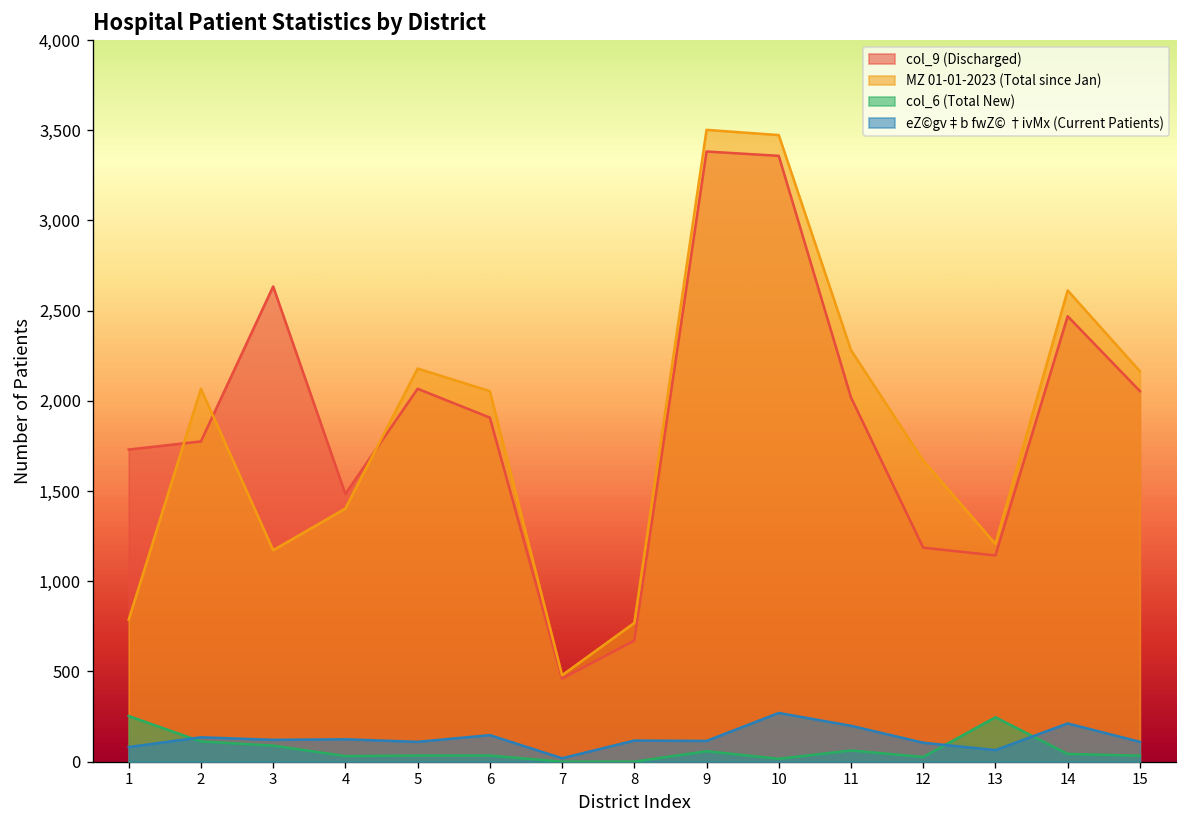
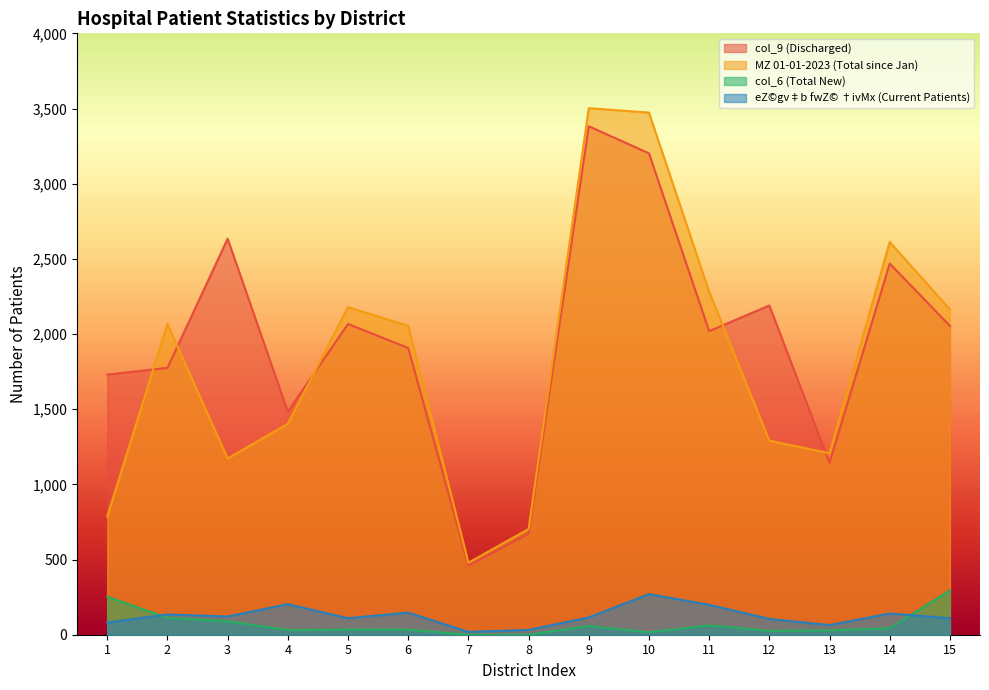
eZ©gv‡b fwZ© †ivMx (Current Patients), 4: 120 -> 200
MZ 01-01-2023 (Total since Jan), 8: 770 -> 700
eZ©gv‡b fwZ© †ivMx (Current Patients), 8: 120 -> 30
col_9 (Discharged), 10: 3,360 -> 3,200
col_9 (Discharged), 12: 1,190 -> 2,190
MZ 01-01-2023 (Total since Jan), 12: 1,670 -> 1,290
col_6 (Total New), 13: 250 -> 30
eZ©gv‡b fwZ© †ivMx (Current Patients), 14: 210 -> 140
col_6 (Total New), 15: 30 -> 300
